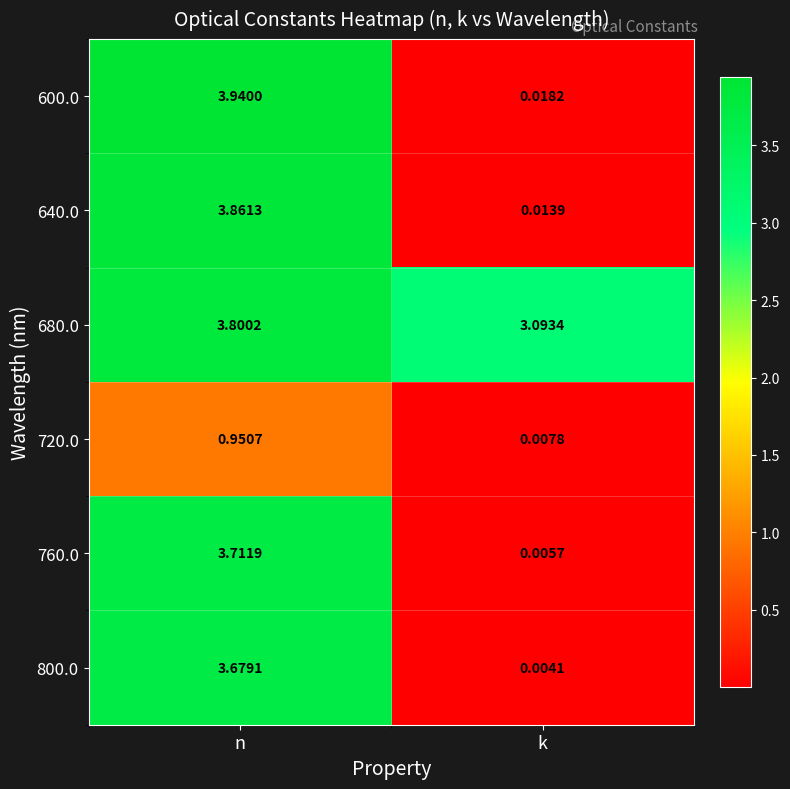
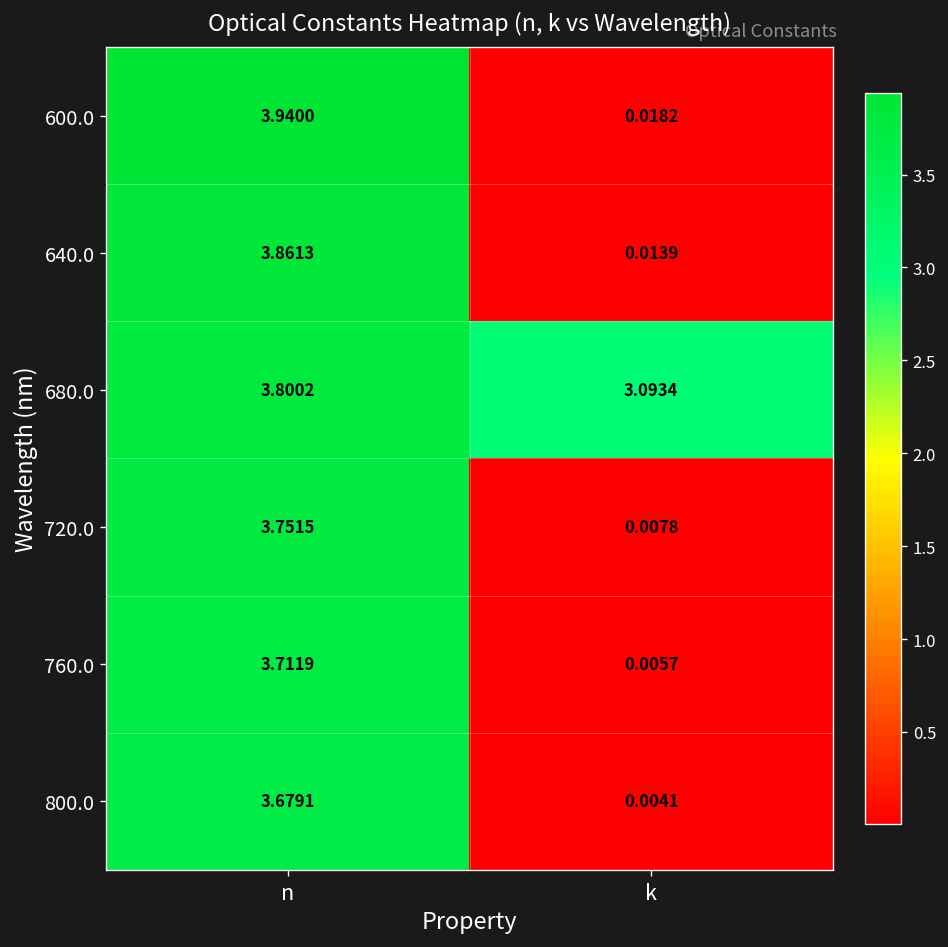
720.0, n: 0.9507 -> 3.7515
